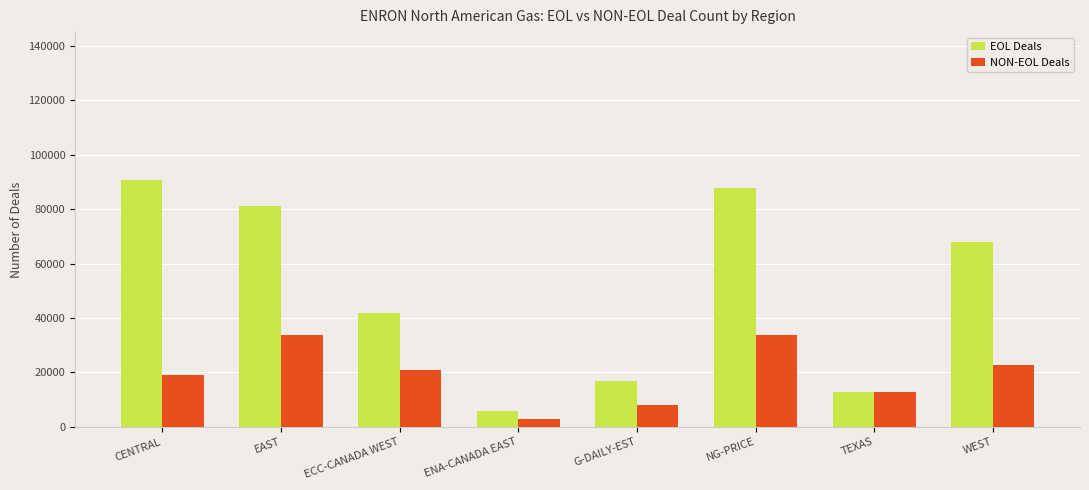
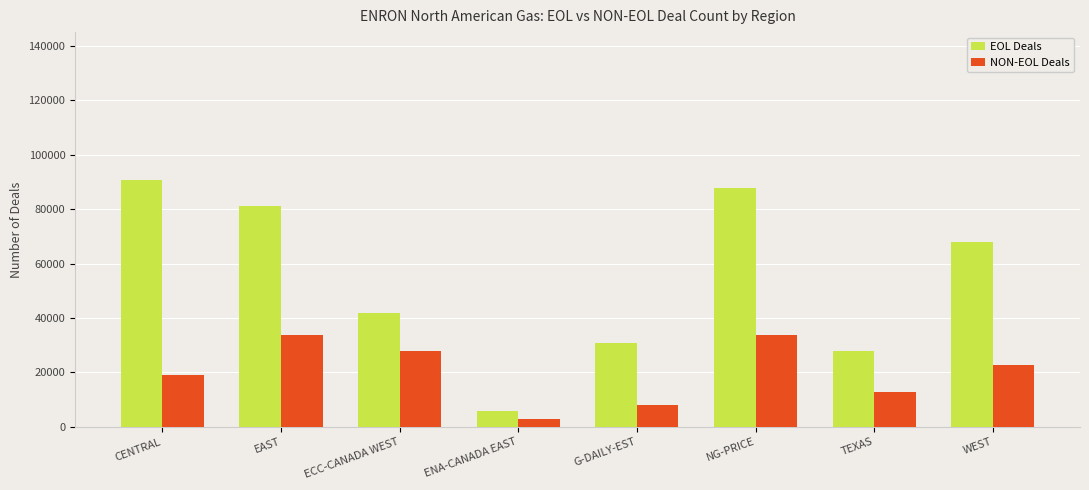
NON-EOL Deals, ECC-CANADA WEST: 21000 -> 28000
EOL Deals, G-DAILY-EST: 17000 -> 31000
EOL Deals, TEXAS: 13000 -> 28000
